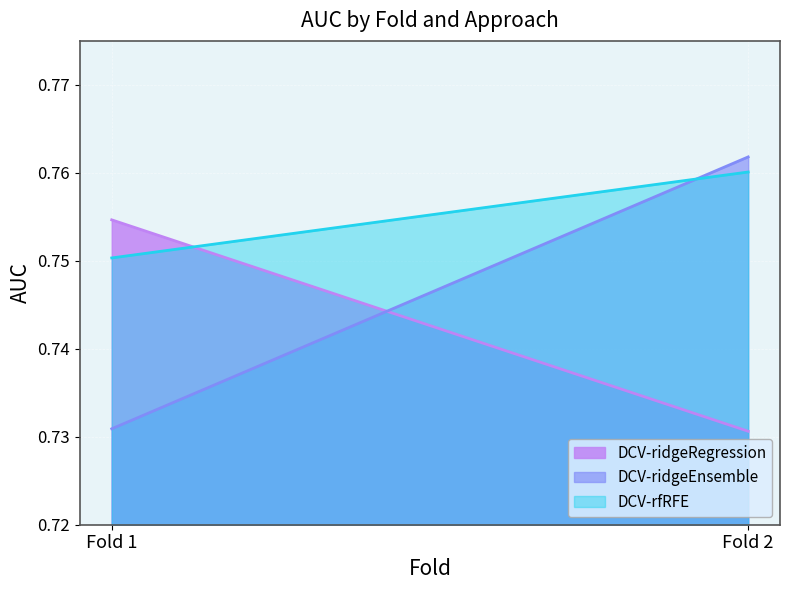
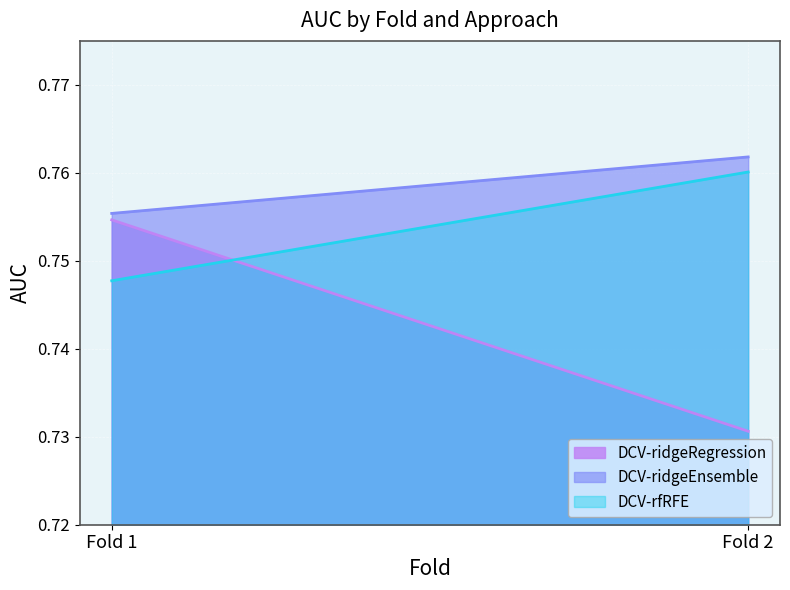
DCV-ridgeEnsemble, Fold 1: 0.731 -> 0.755
DCV-rfRFE, Fold 1: 0.750 -> 0.748
